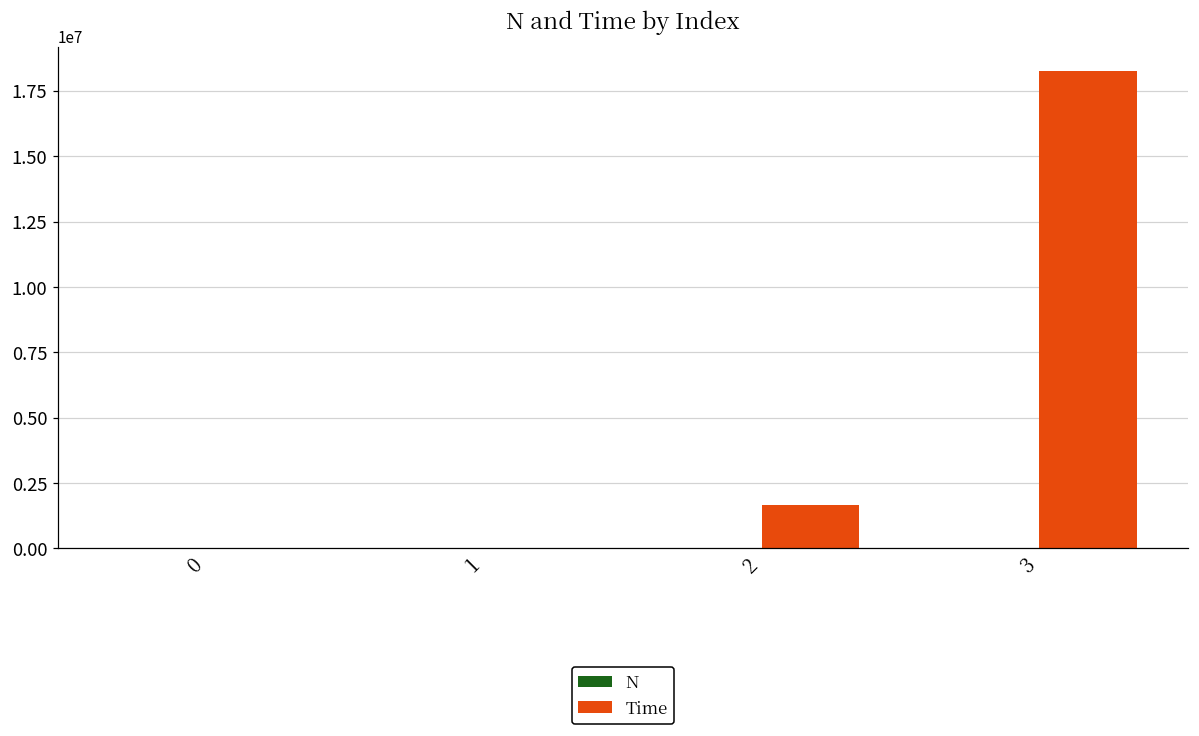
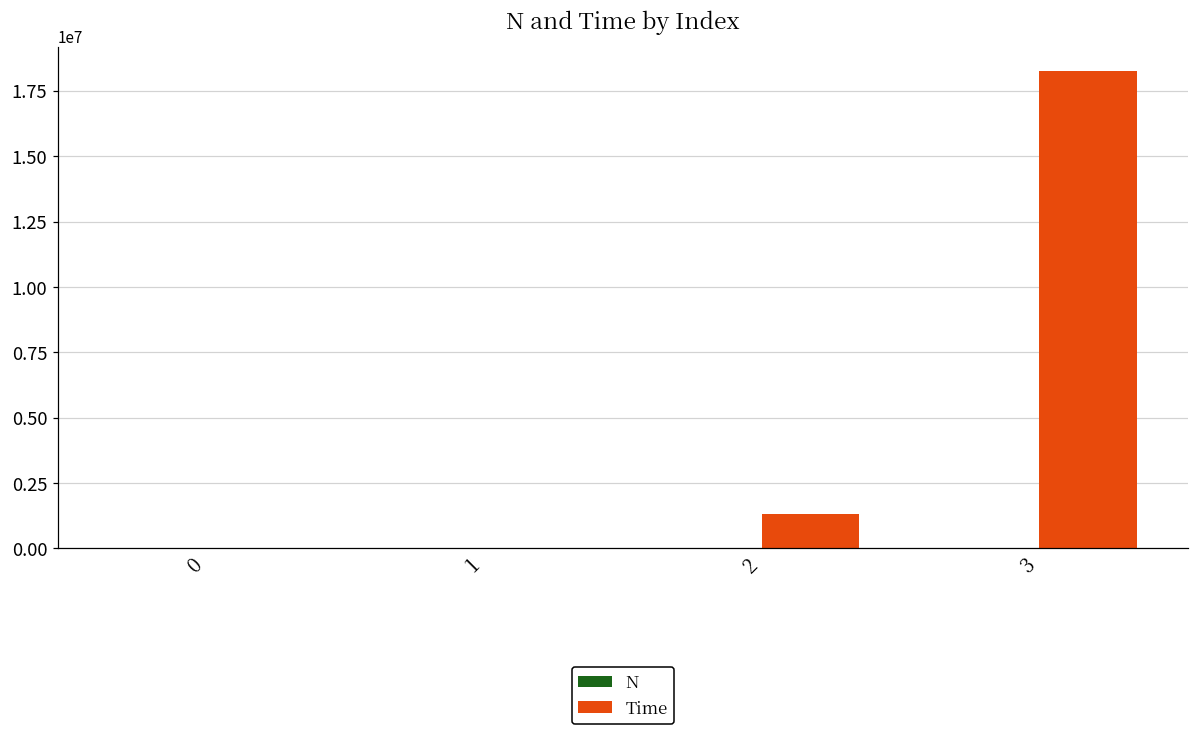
Time, 2: 1700000 -> 1300000
